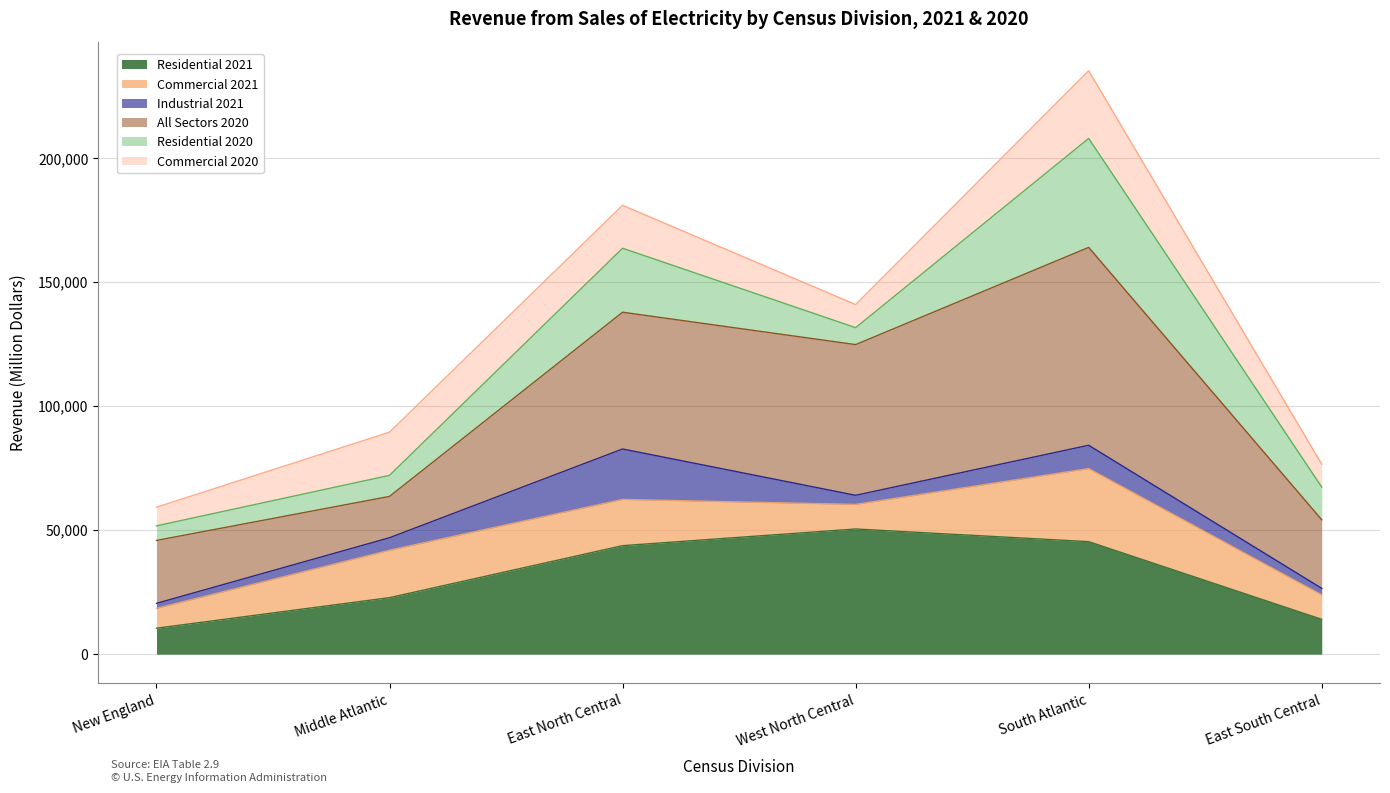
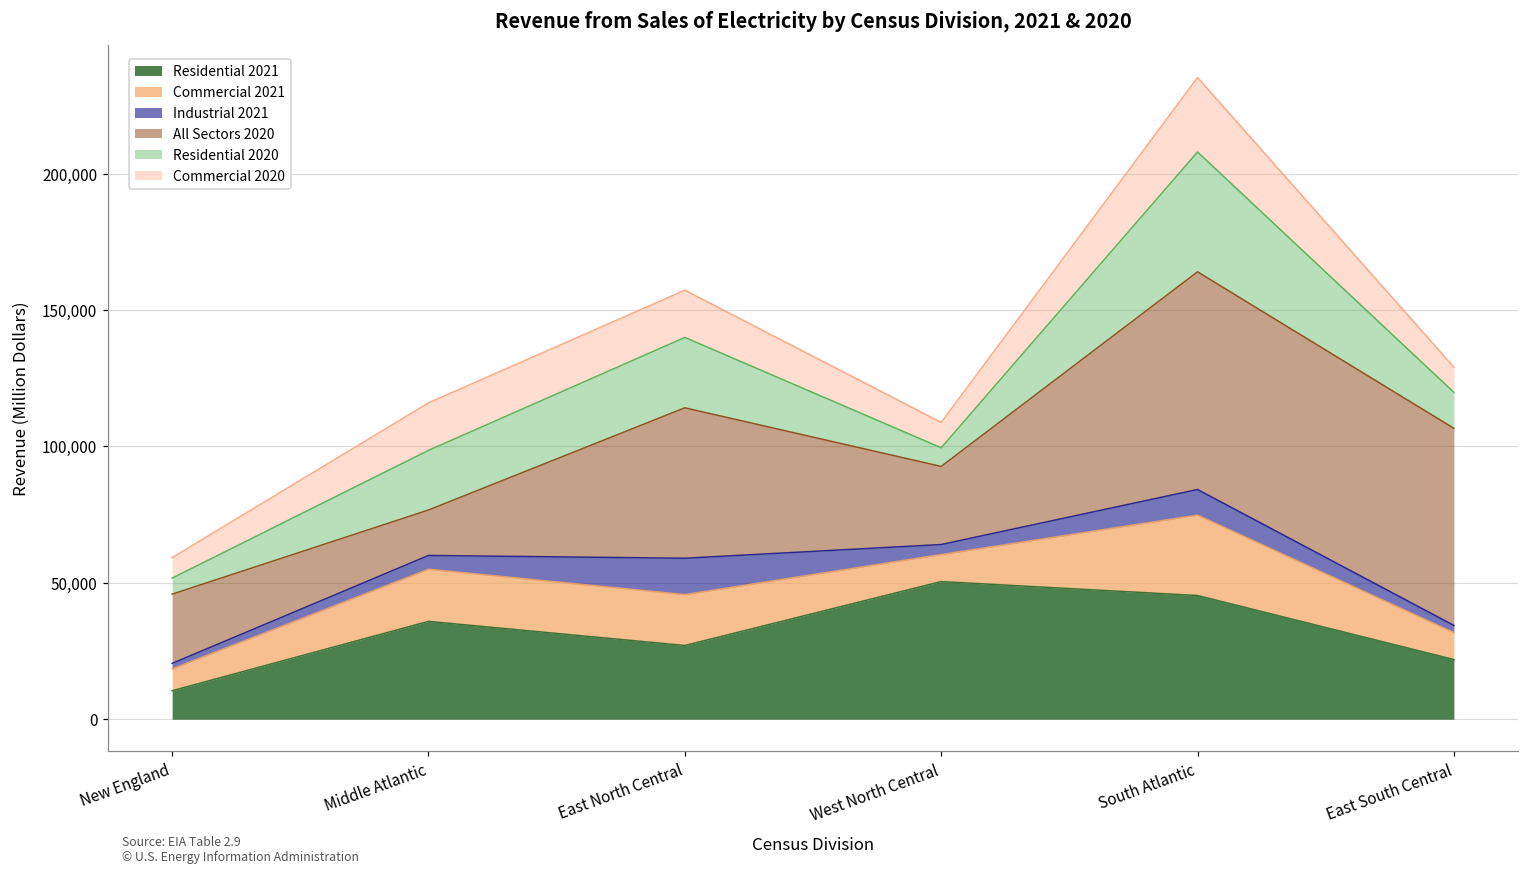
Residential 2021, Middle Atlantic: 23,000 -> 36,000
Residential 2020, Middle Atlantic: 8,000 -> 22,000
Residential 2021, East North Central: 44,000 -> 27,000
Industrial 2021, East North Central: 20,000 -> 13,000
All Sectors 2020, West North Central: 61,000 -> 29,000
Residential 2021, East South Central: 14,000 -> 22,000
All Sectors 2020, East South Central: 28,000 -> 72,000
